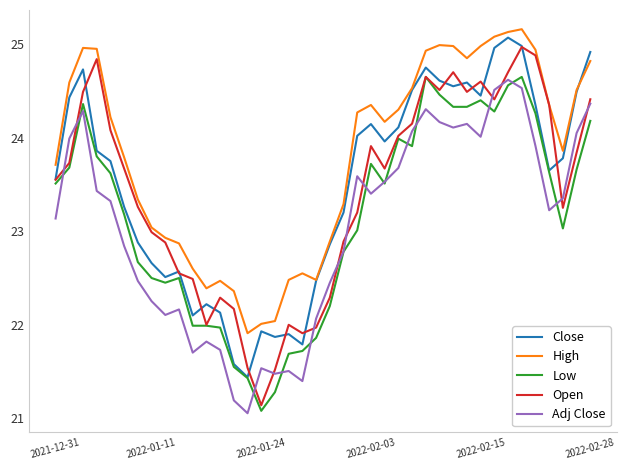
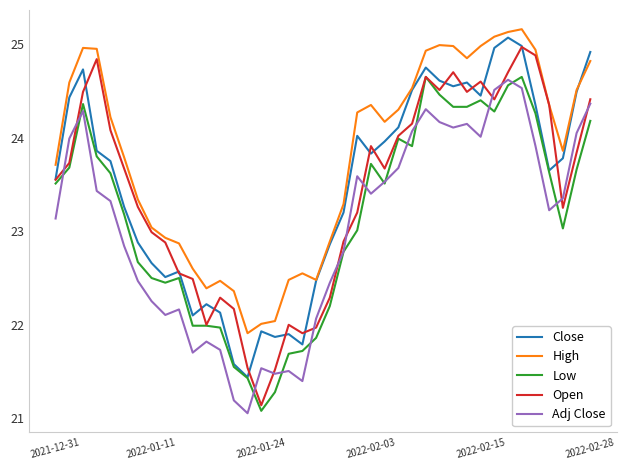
Close, 2022-02-03: 24.1 -> 23.8
